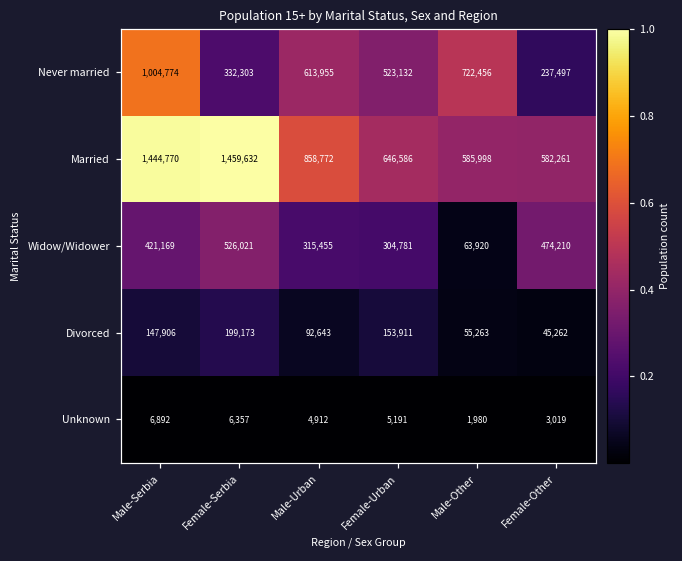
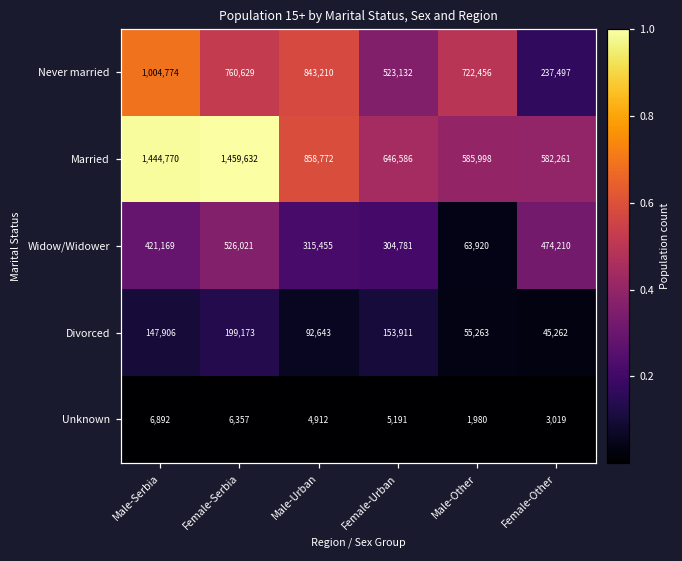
Never married, Female-Serbia: 332,303 -> 760,629
Never married, Male-Urban: 613,955 -> 843,210
